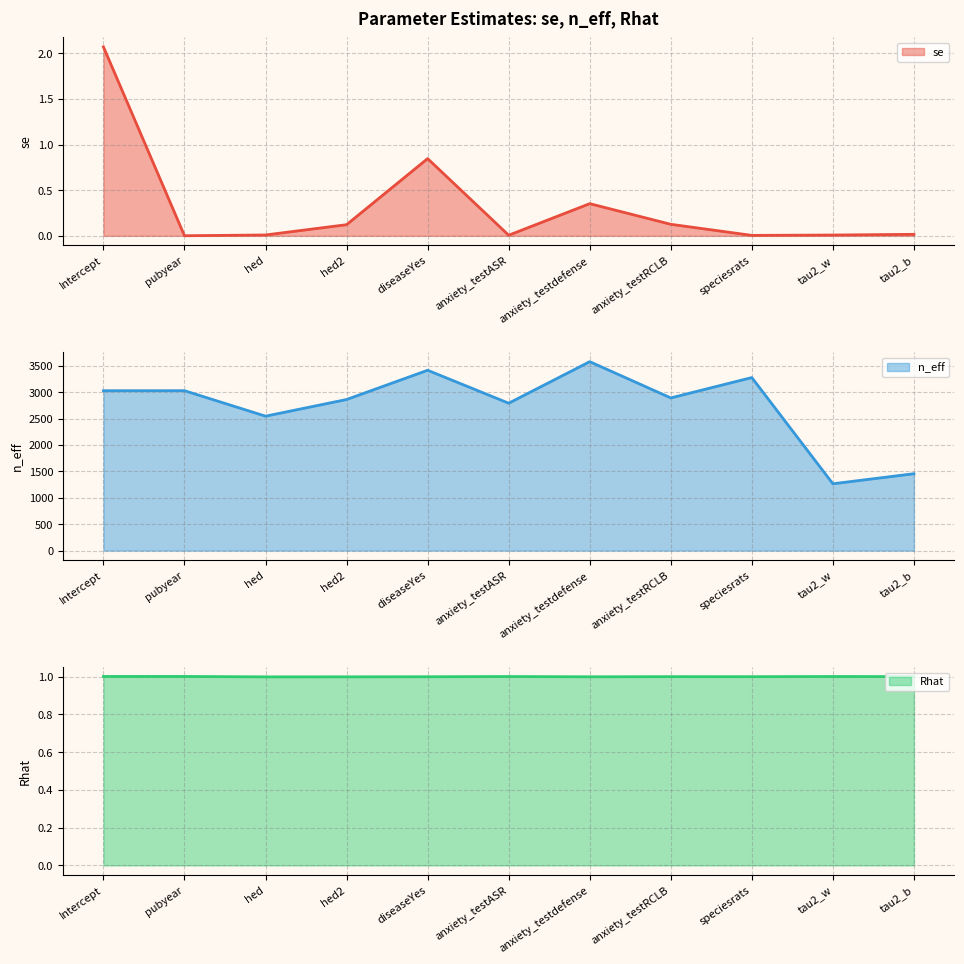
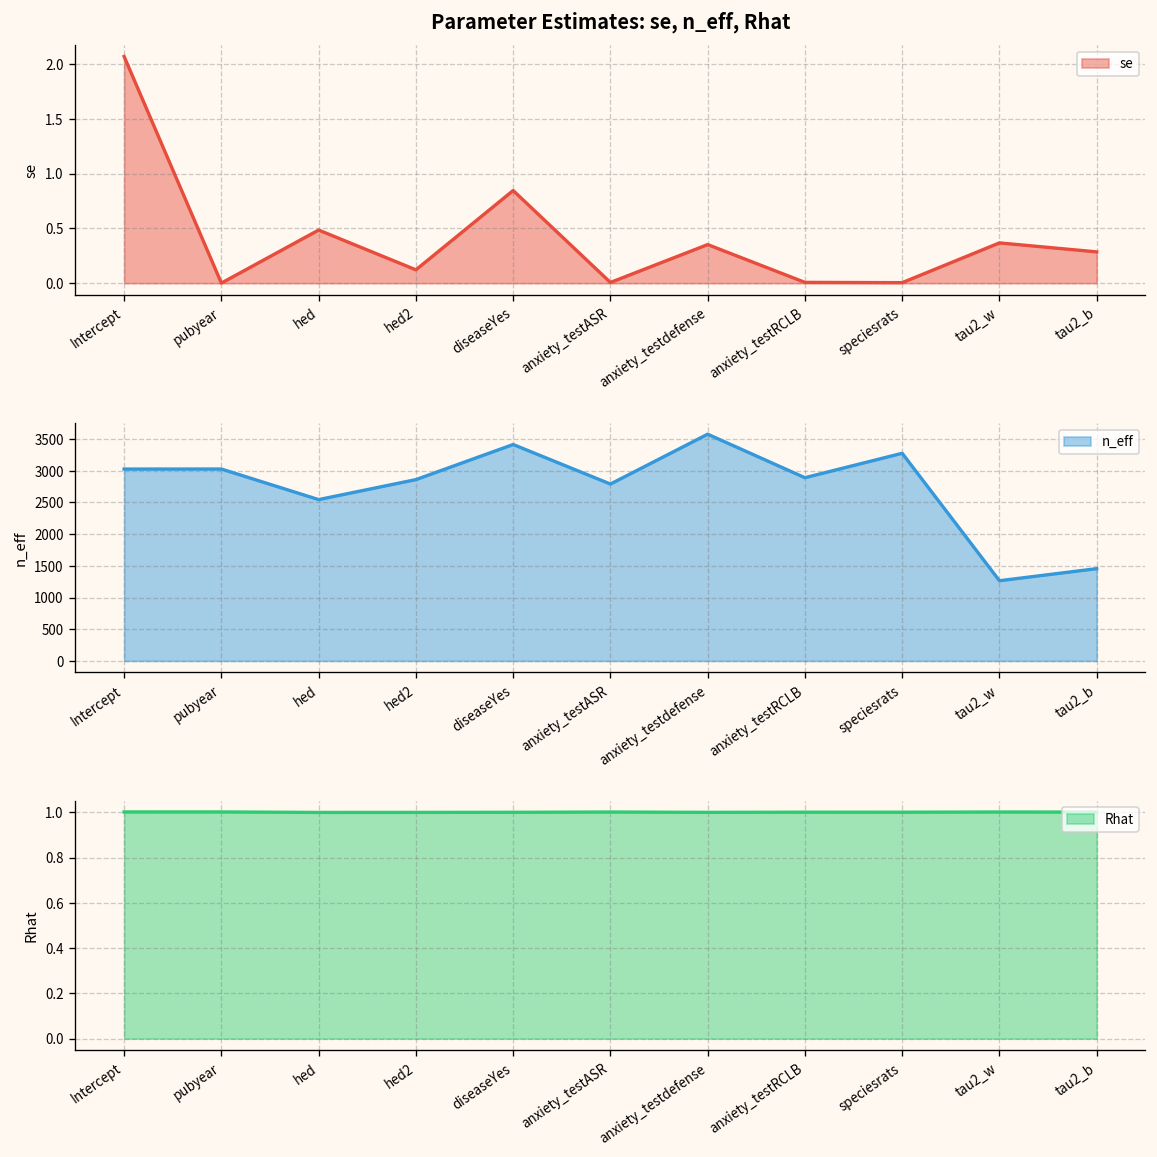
Parameter Estimates: se, n_eff, Rhat, hed: 0.0 -> 0.5
Parameter Estimates: se, n_eff, Rhat, anxiety_testRCLB: 0.1 -> 0.0
Parameter Estimates: se, n_eff, Rhat, tau2_w: 0.0 -> 0.4
Parameter Estimates: se, n_eff, Rhat, tau2_b: 0.0 -> 0.3
